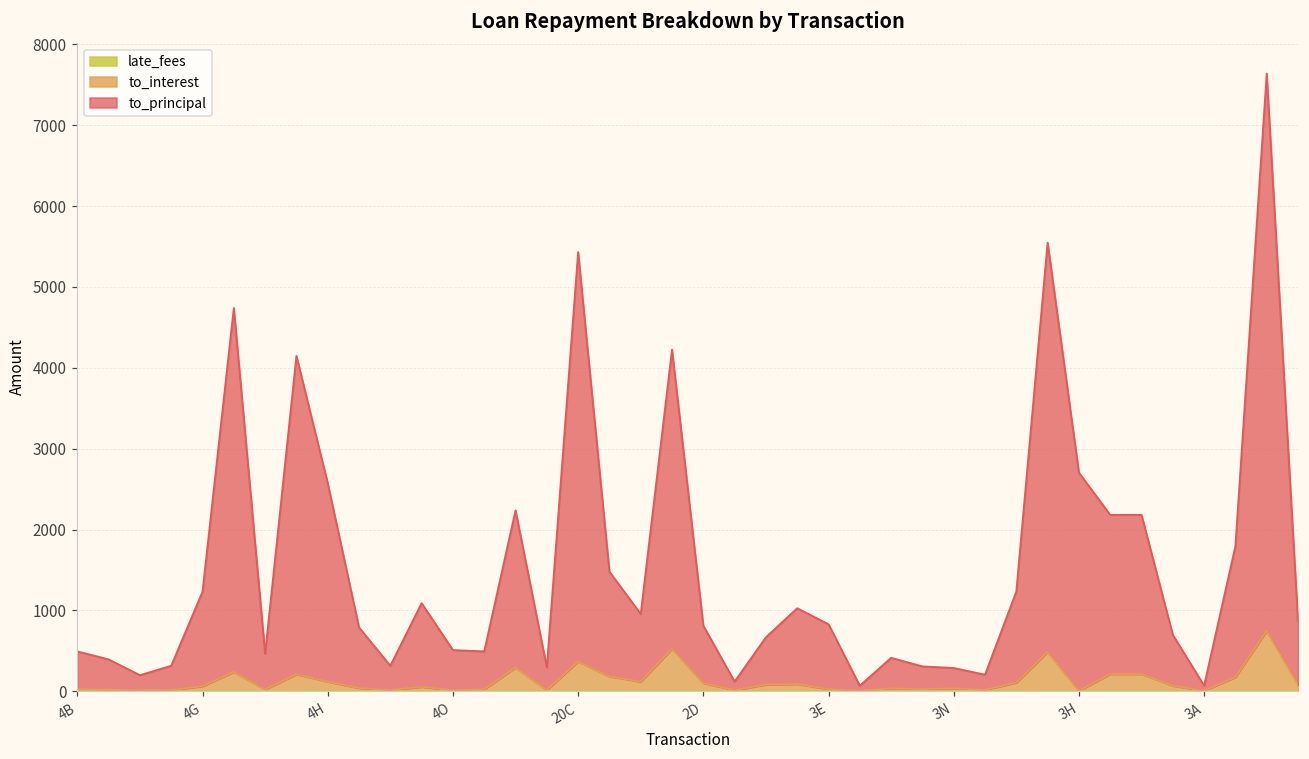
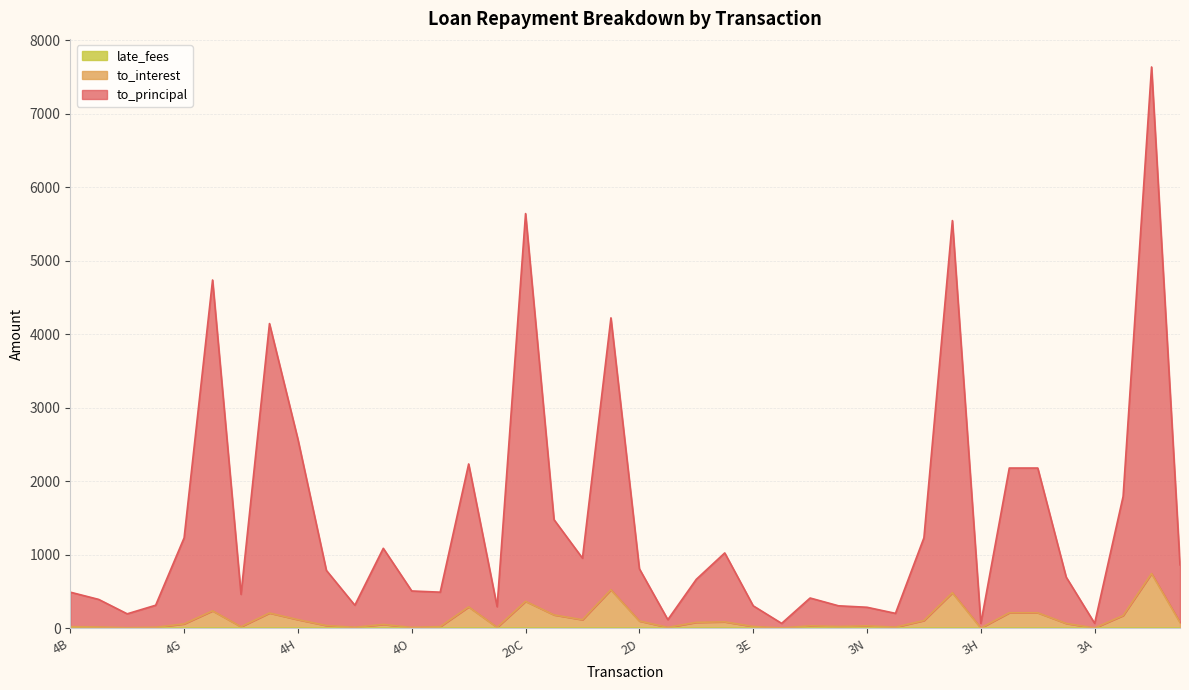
to_principal, 20C: 5100 -> 5300
to_principal, 3E: 800 -> 300
to_principal, 3H: 2700 -> 100
